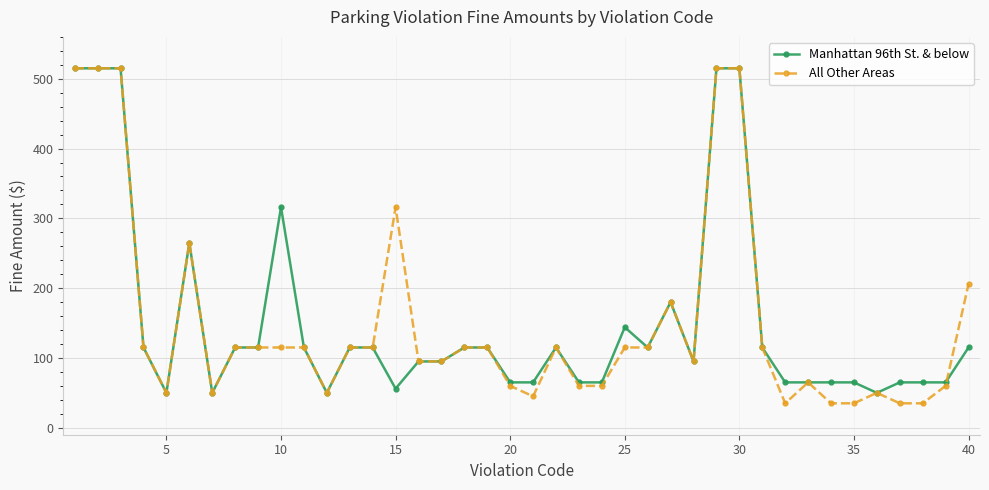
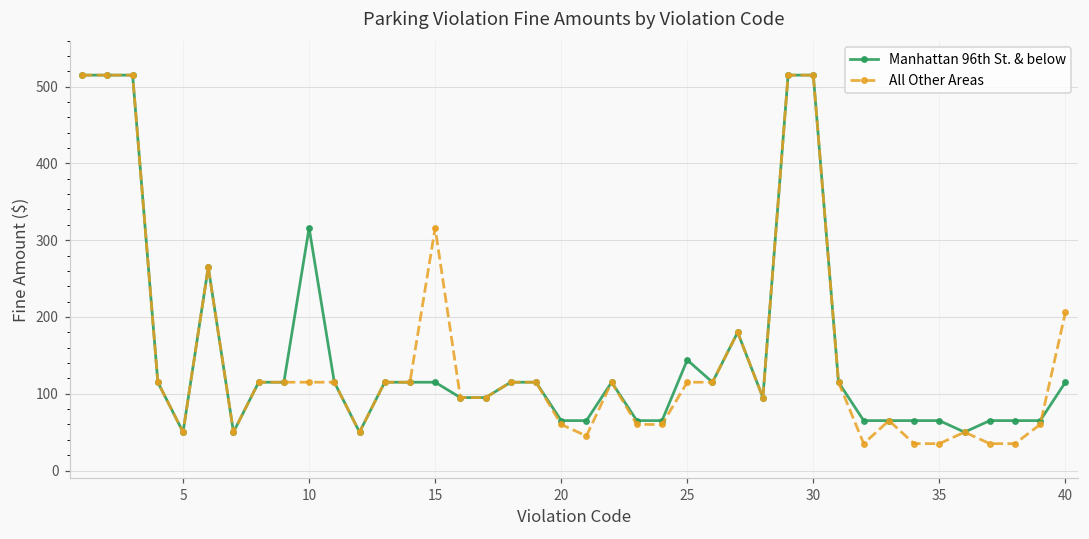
Manhattan 96th St. & below, 15: 60 -> 120
